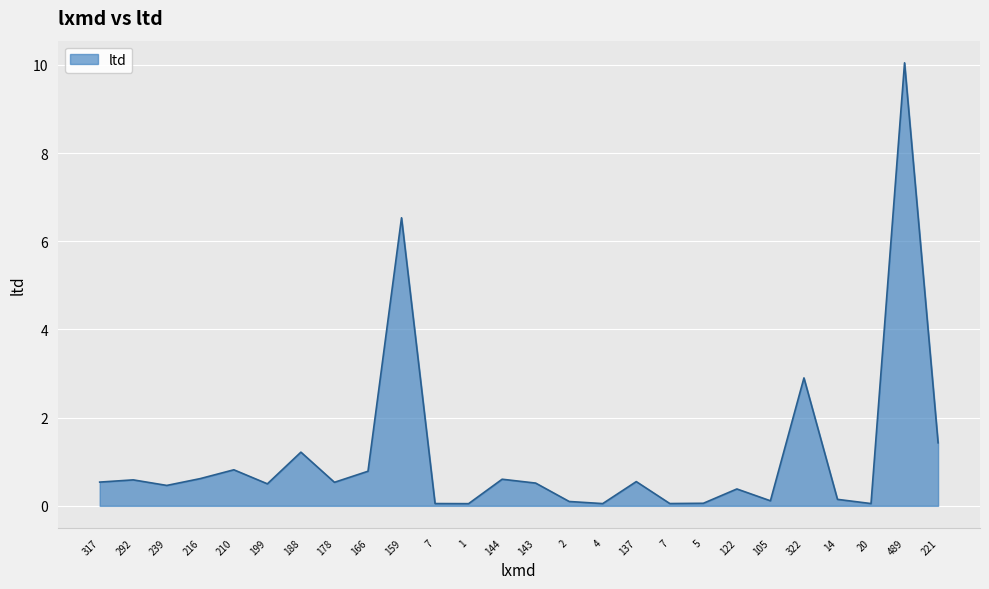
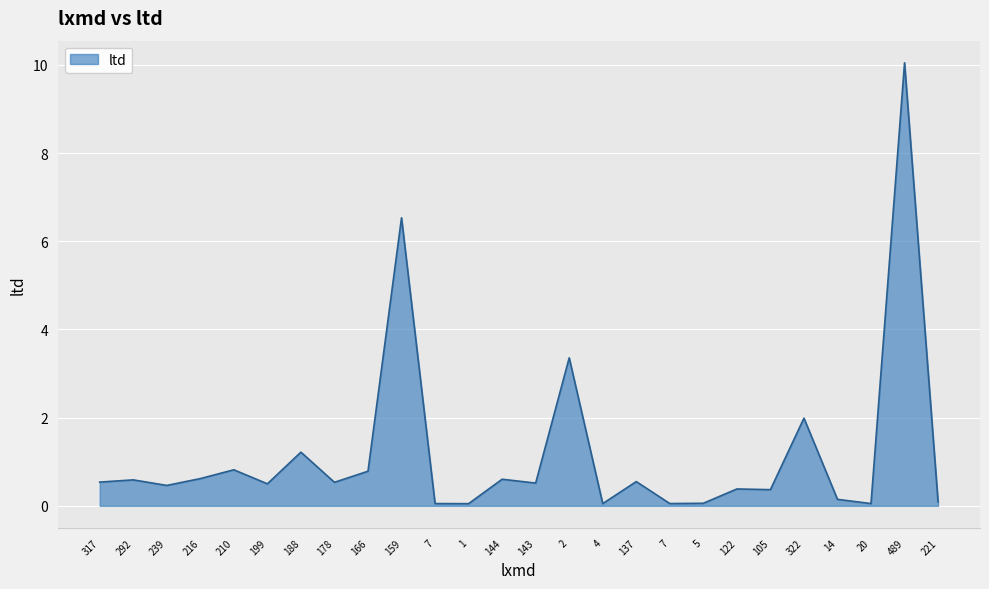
2: 0.1 -> 3.4
105: 0.1 -> 0.4
322: 2.9 -> 2.0
221: 1.4 -> 0.1
